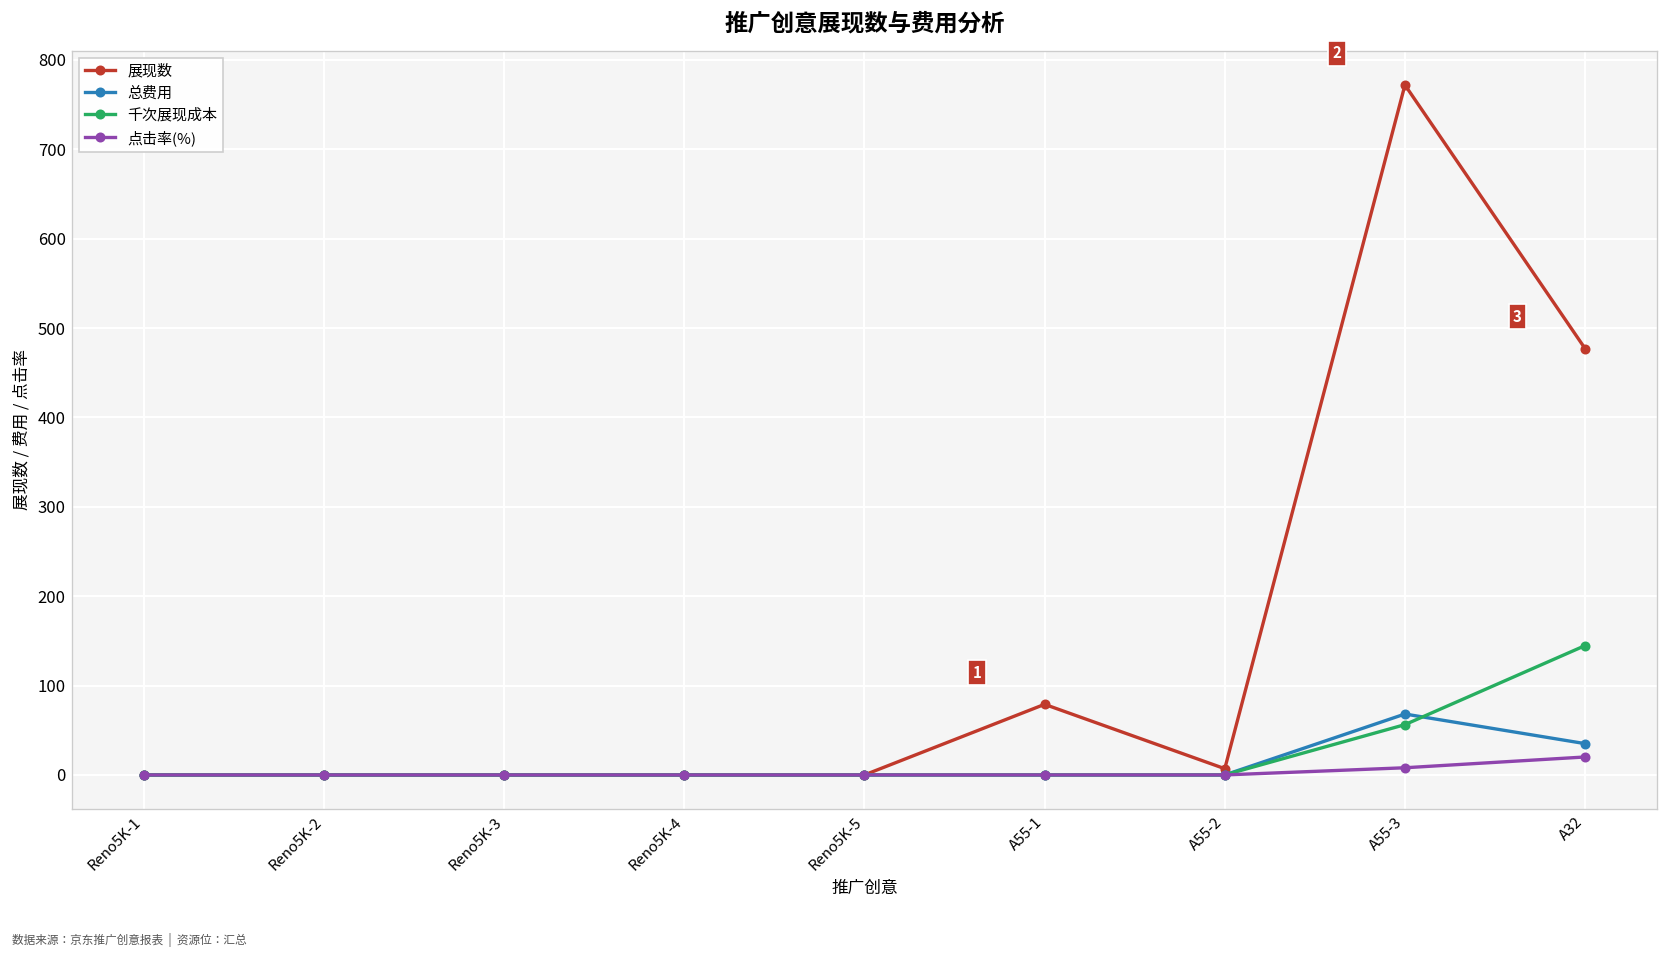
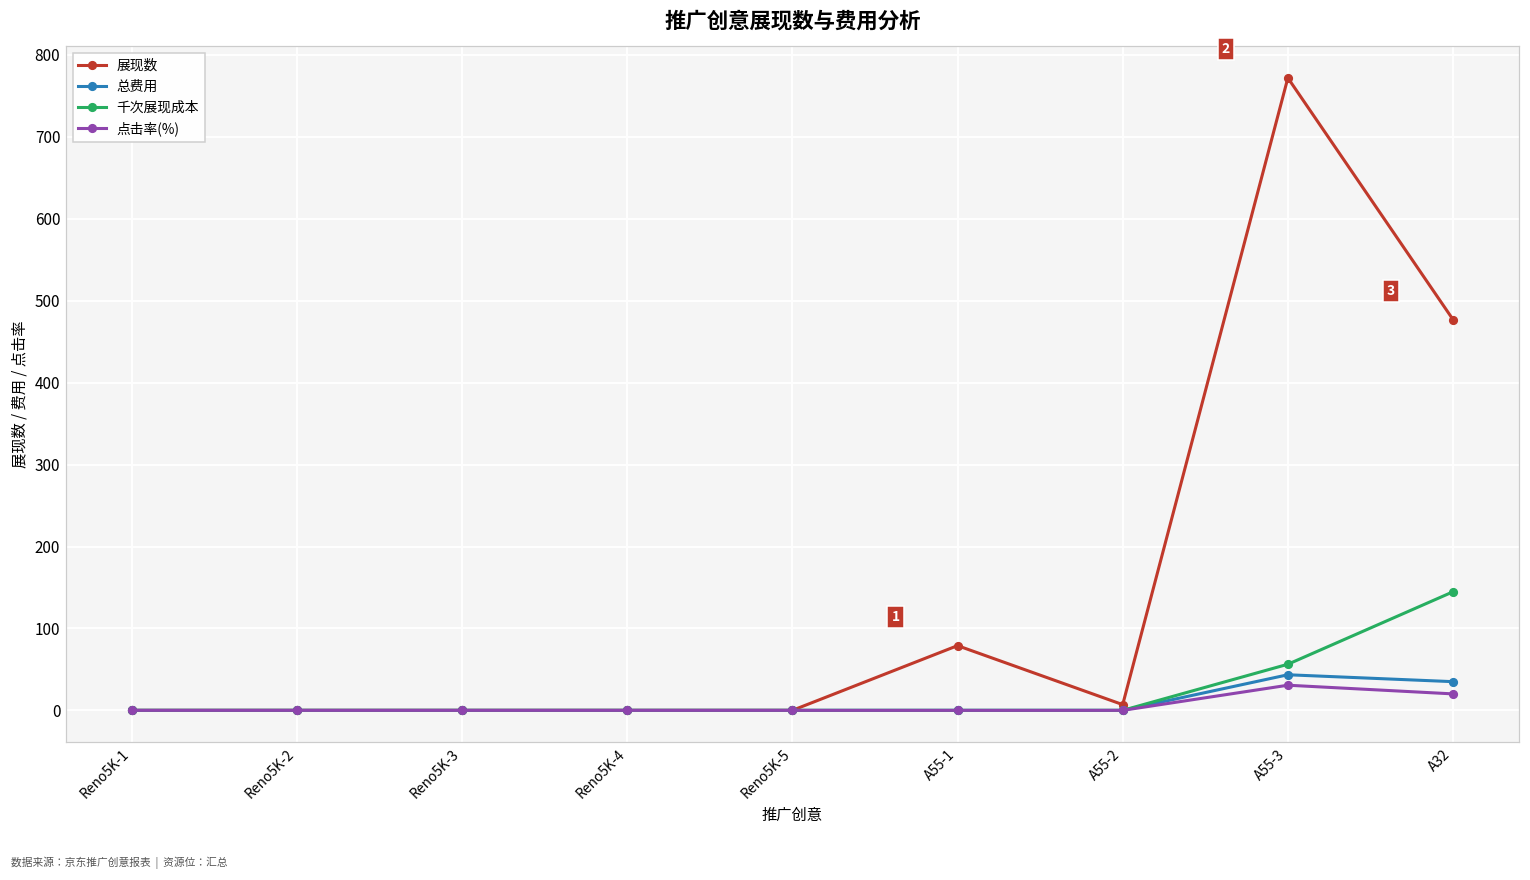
总费用, A55-3: 70 -> 40
点击率(%), A55-3: 10 -> 30
